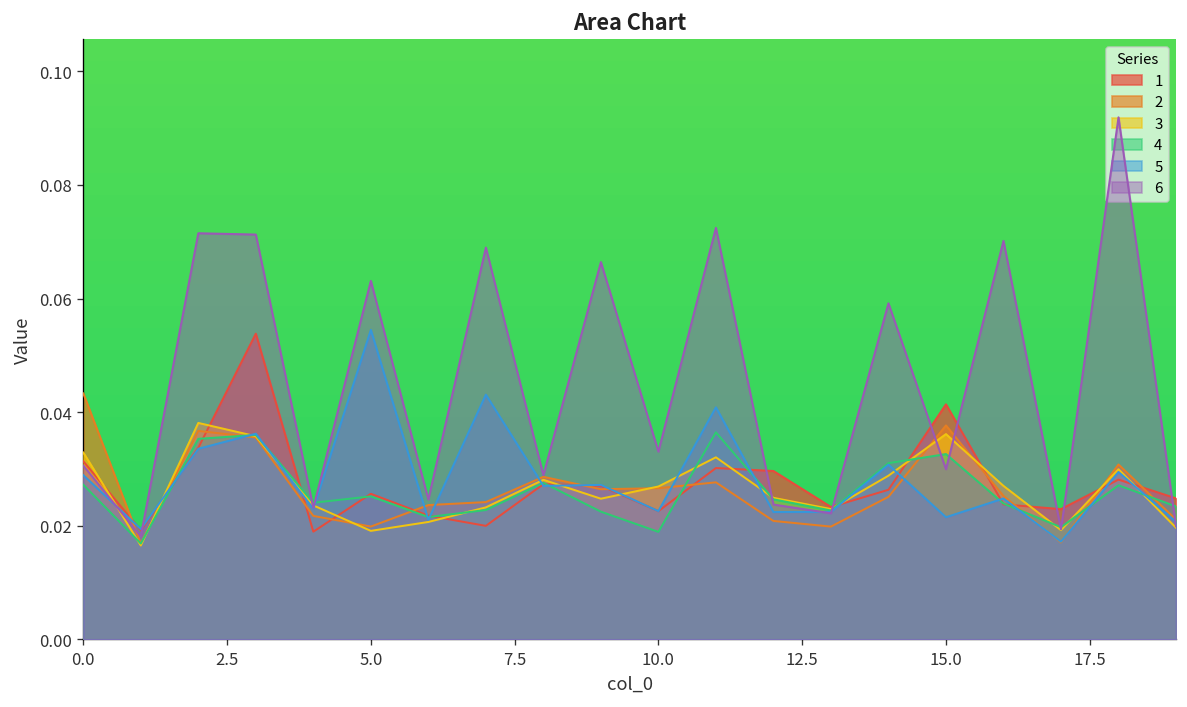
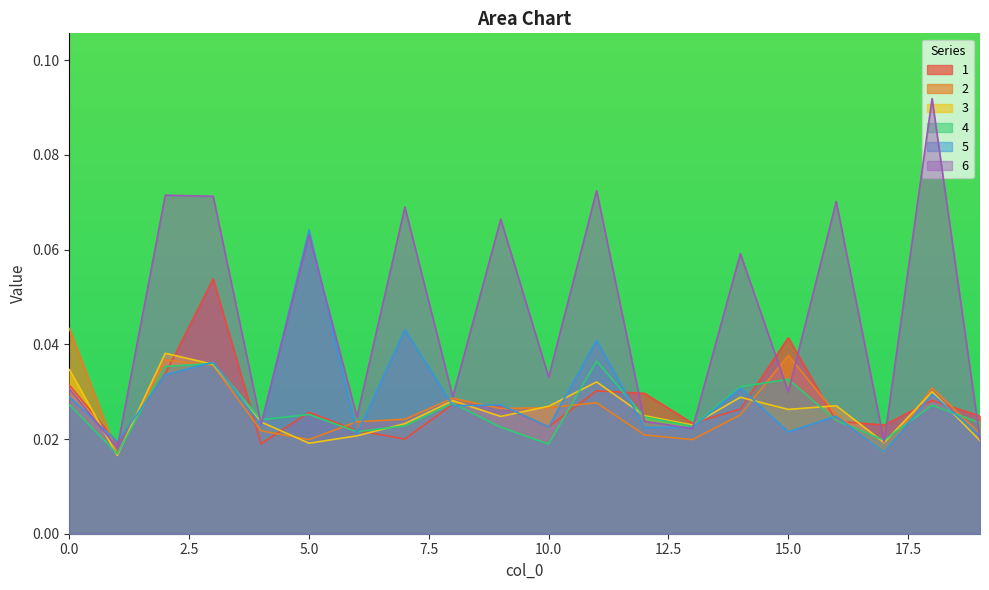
3, 0.0: 0.033 -> 0.035
5, 5.0: 0.054 -> 0.064
3, 15.0: 0.036 -> 0.026
